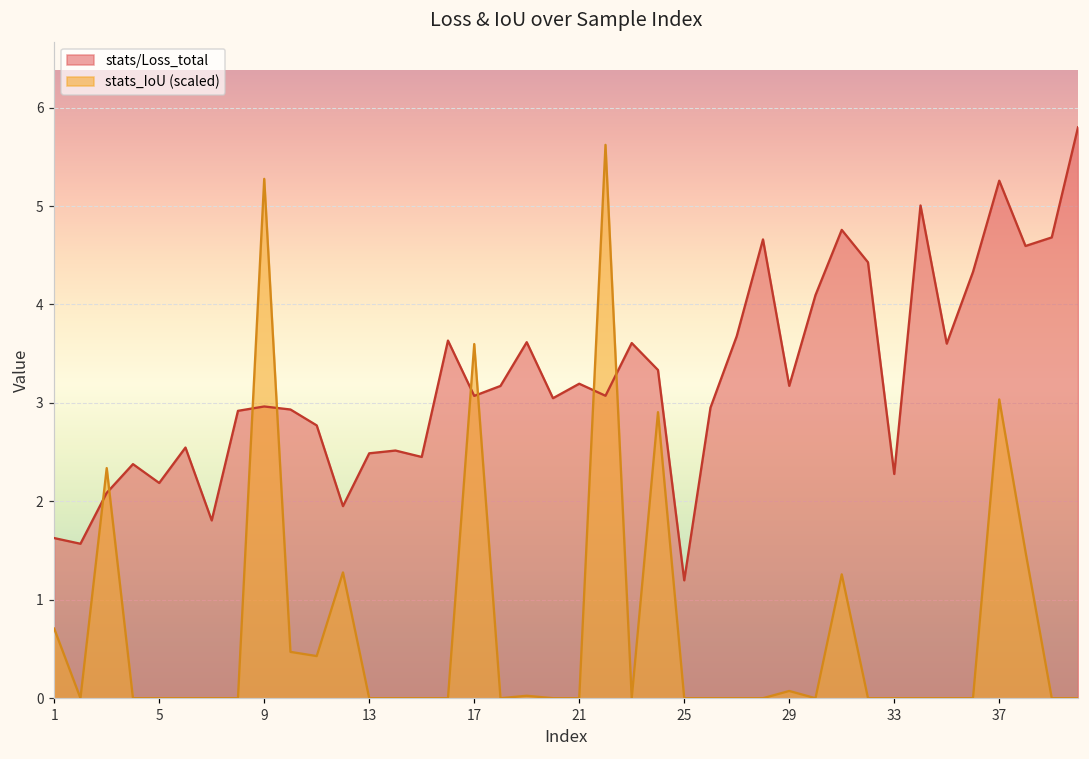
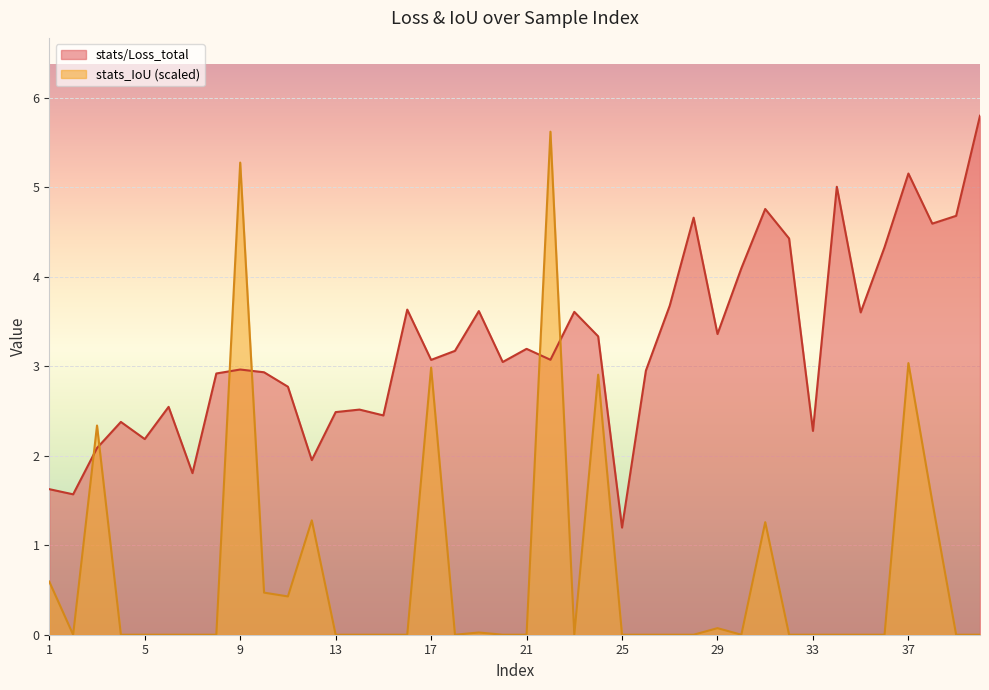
stats_IoU (scaled), 1: 0.7 -> 0.6
stats_IoU (scaled), 17: 3.6 -> 3.0
stats/Loss_total, 29: 3.2 -> 3.4
stats/Loss_total, 37: 5.3 -> 5.2
